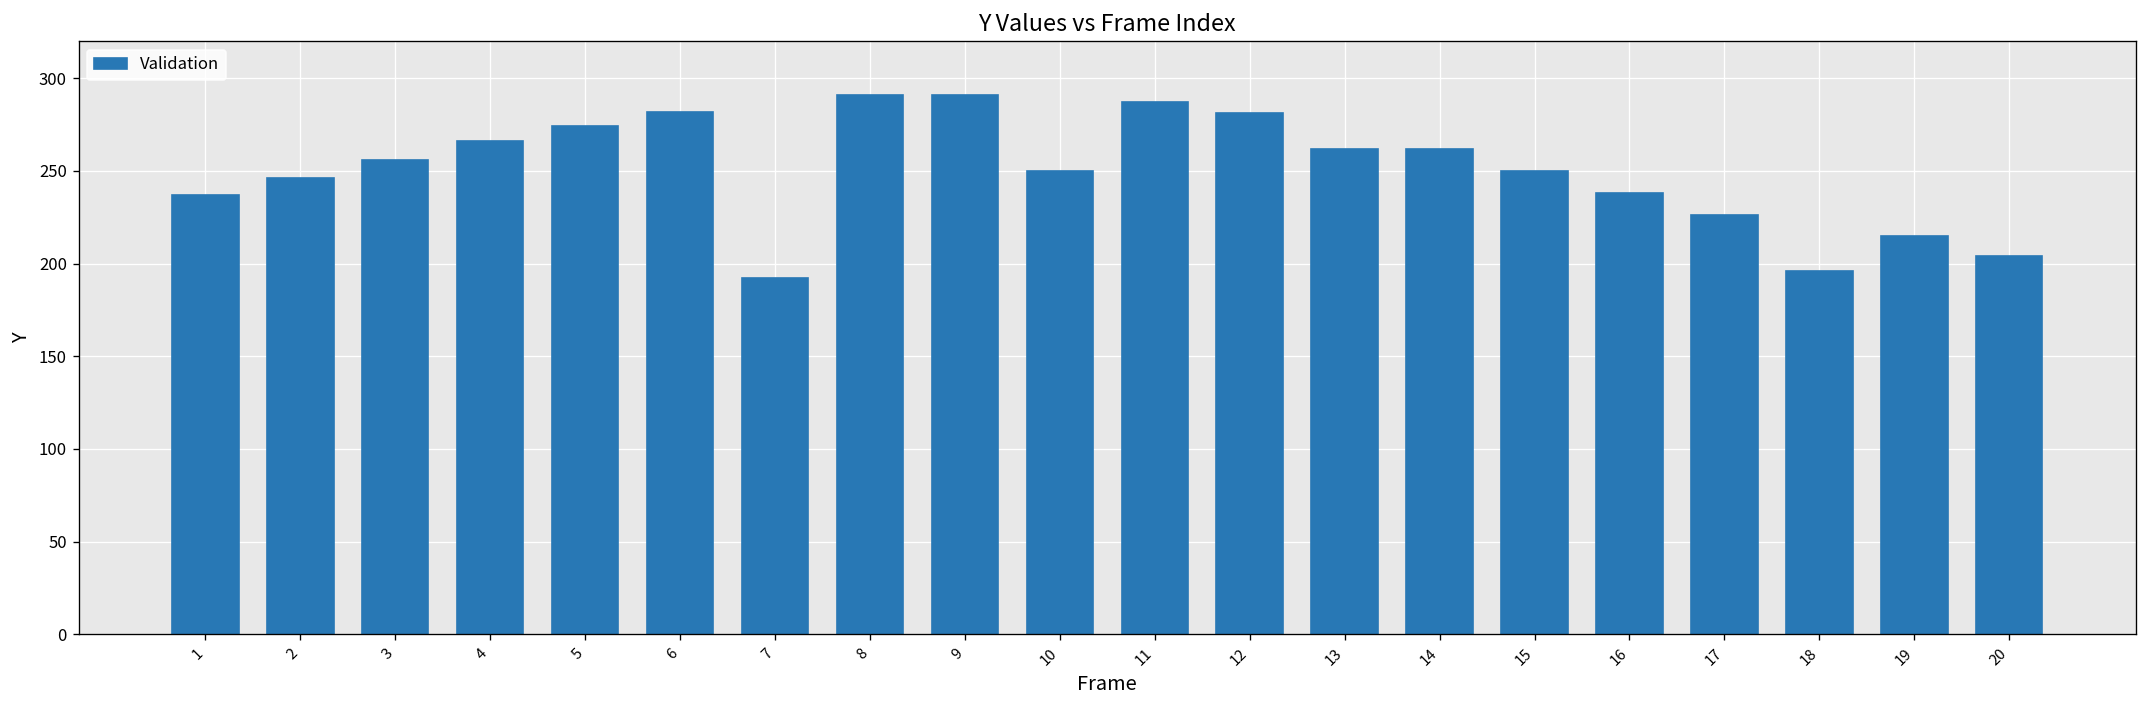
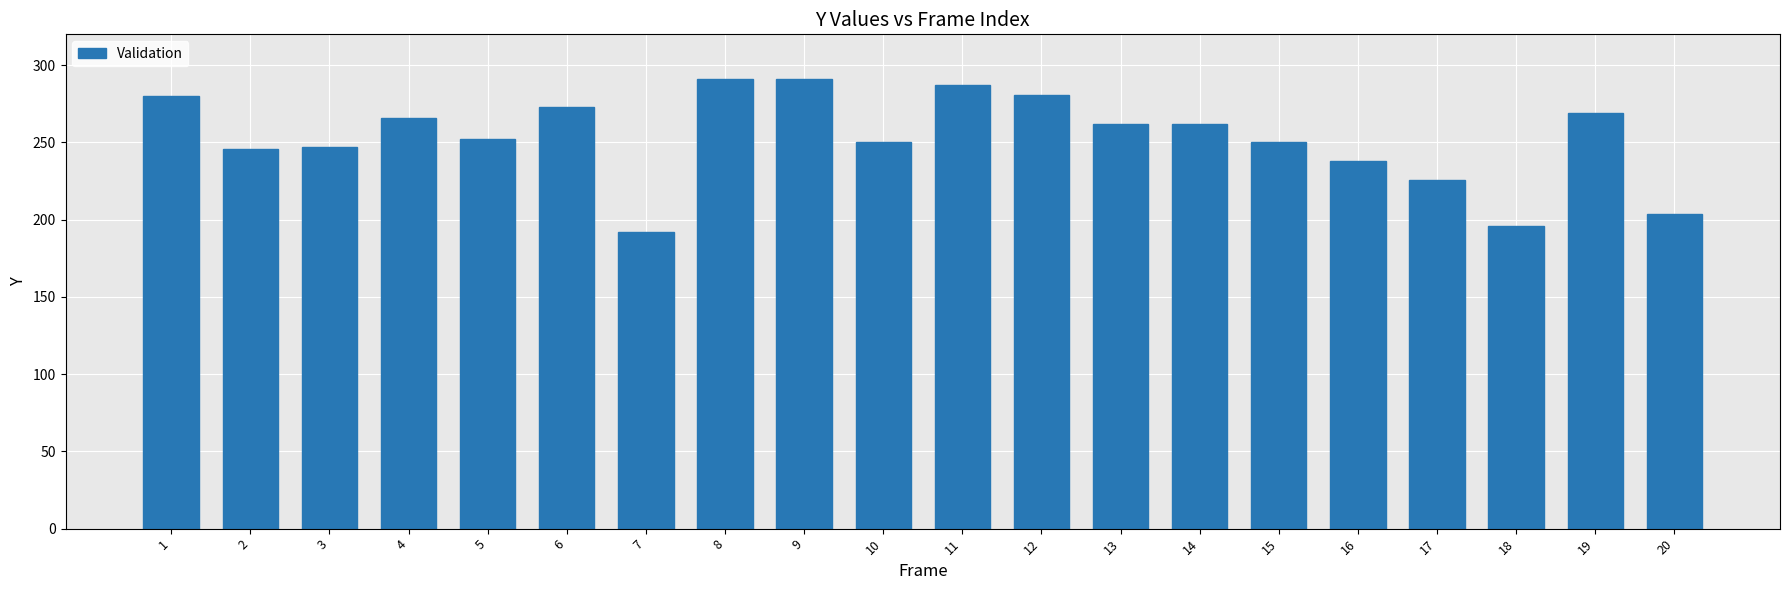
1: 237 -> 280
3: 256 -> 247
5: 274 -> 252
6: 282 -> 273
19: 215 -> 269
